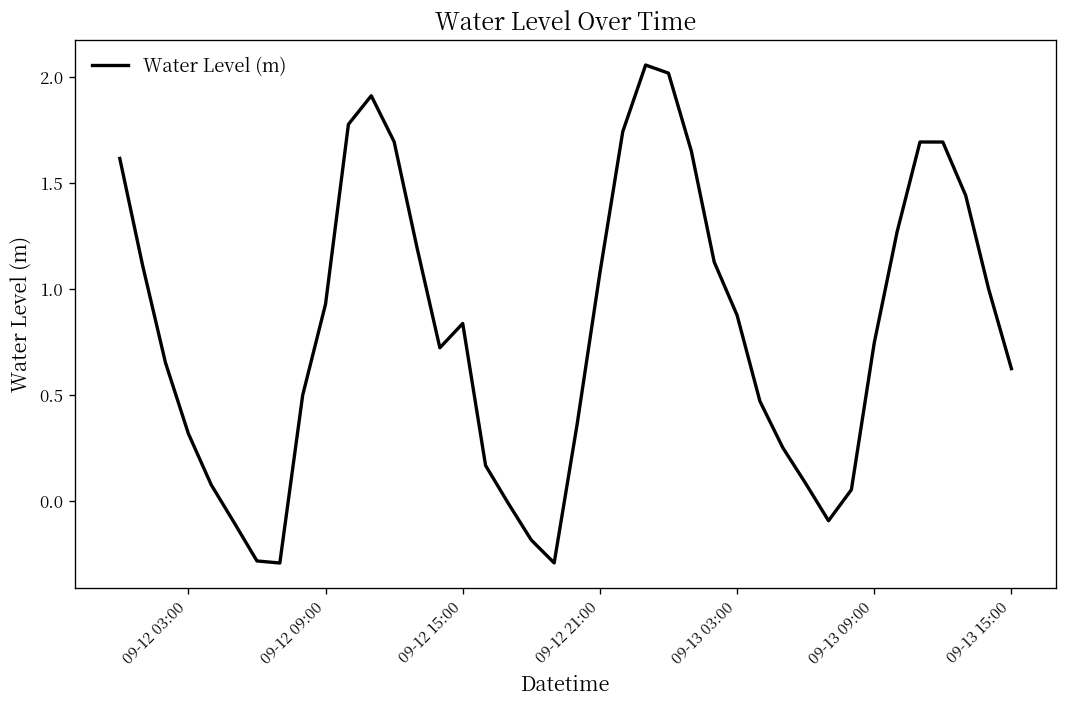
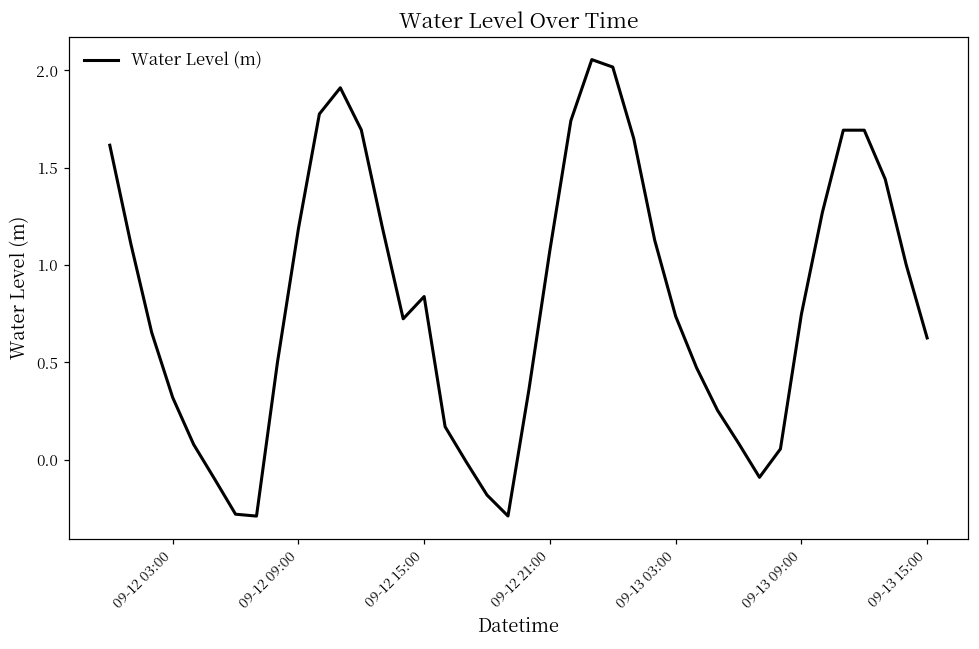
09-12 09:00: 0.93 -> 1.19
09-13 03:00: 0.88 -> 0.74
